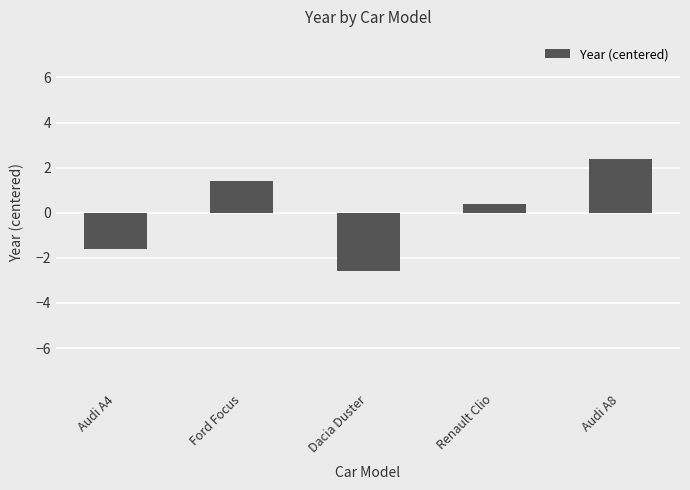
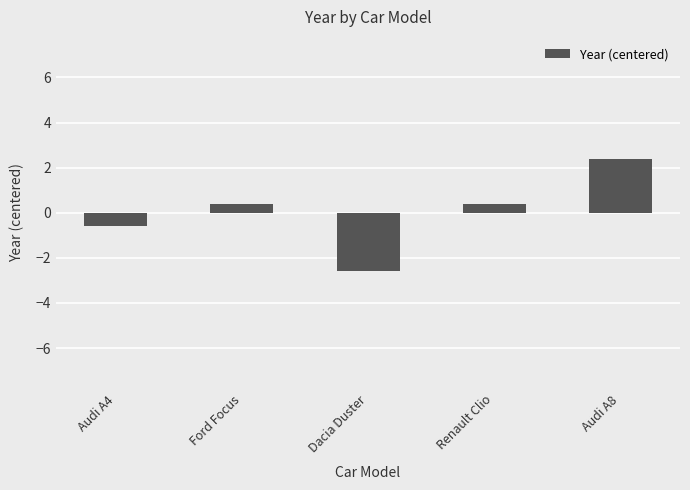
Audi A4: -1.6 -> -0.6
Ford Focus: 1.4 -> 0.4
